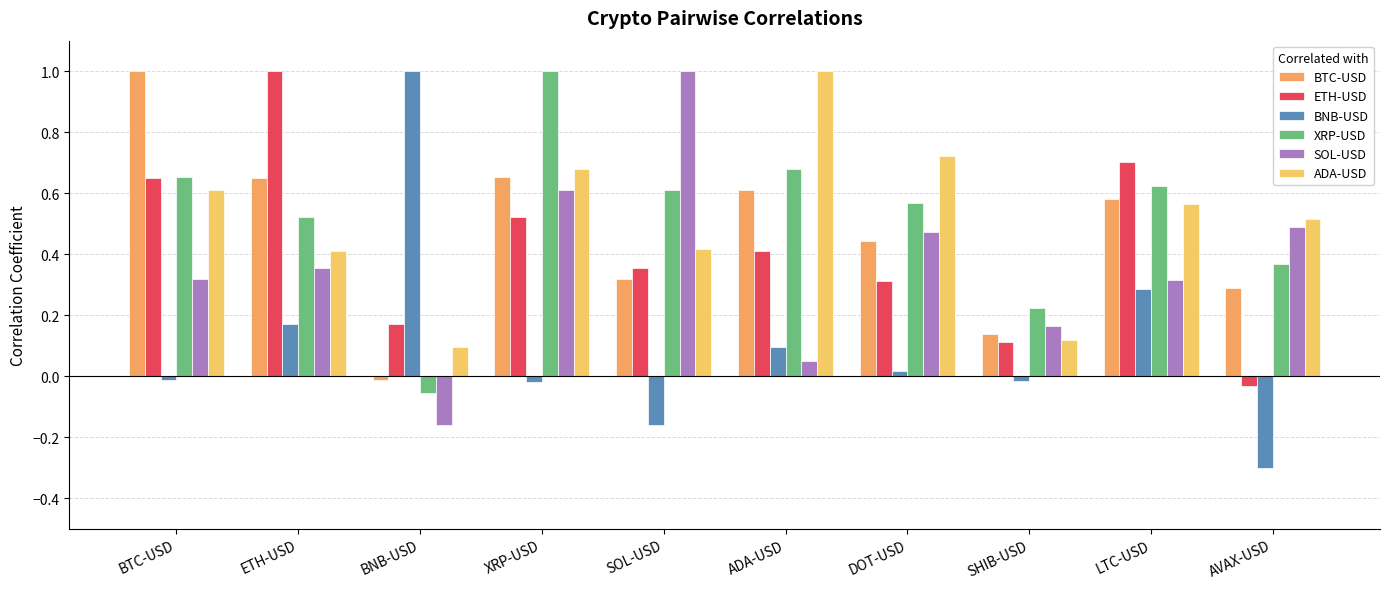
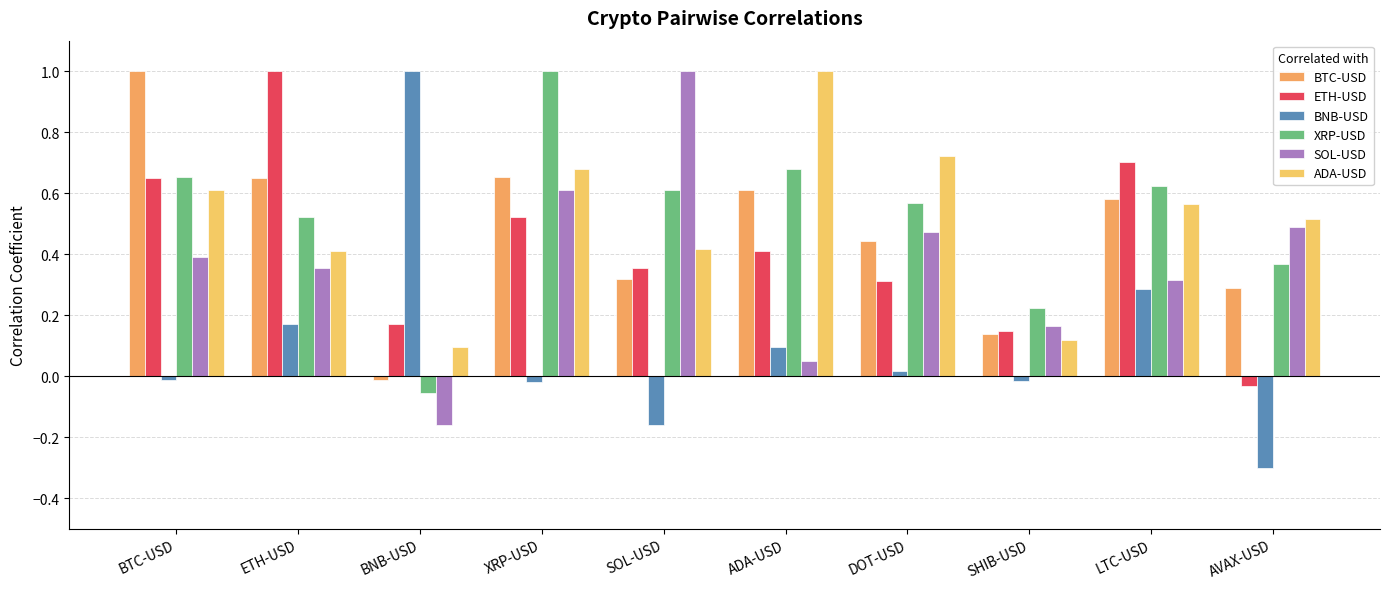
SOL-USD, BTC-USD: 0.32 -> 0.39
ETH-USD, SHIB-USD: 0.11 -> 0.15
